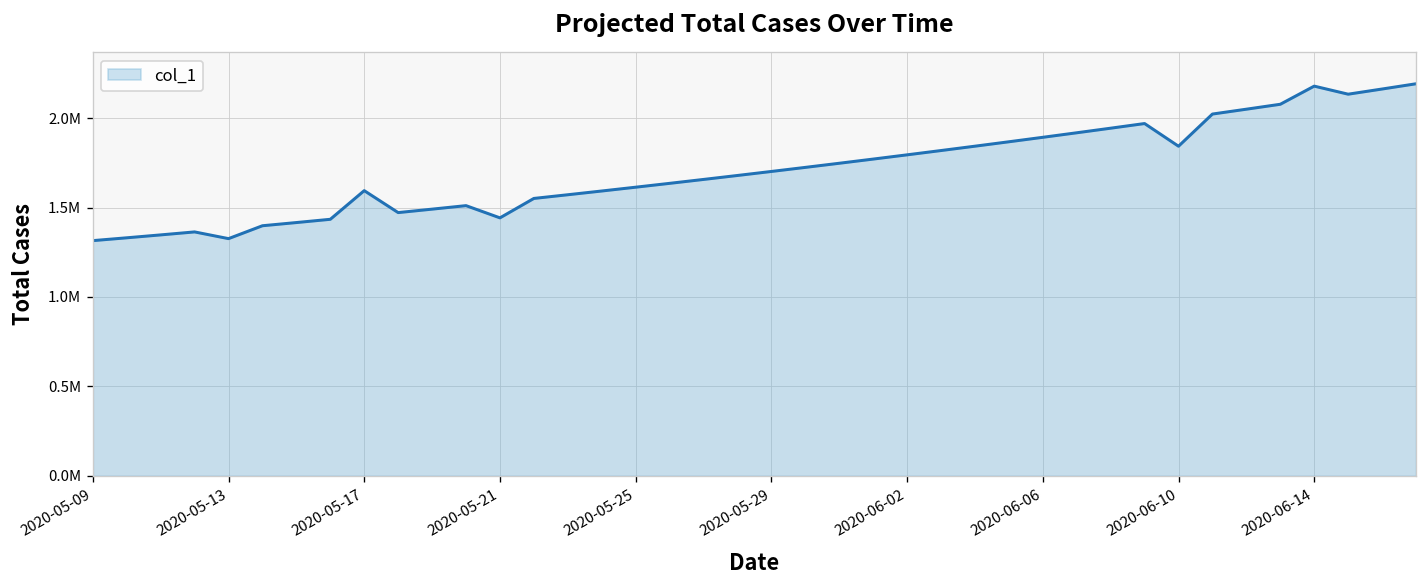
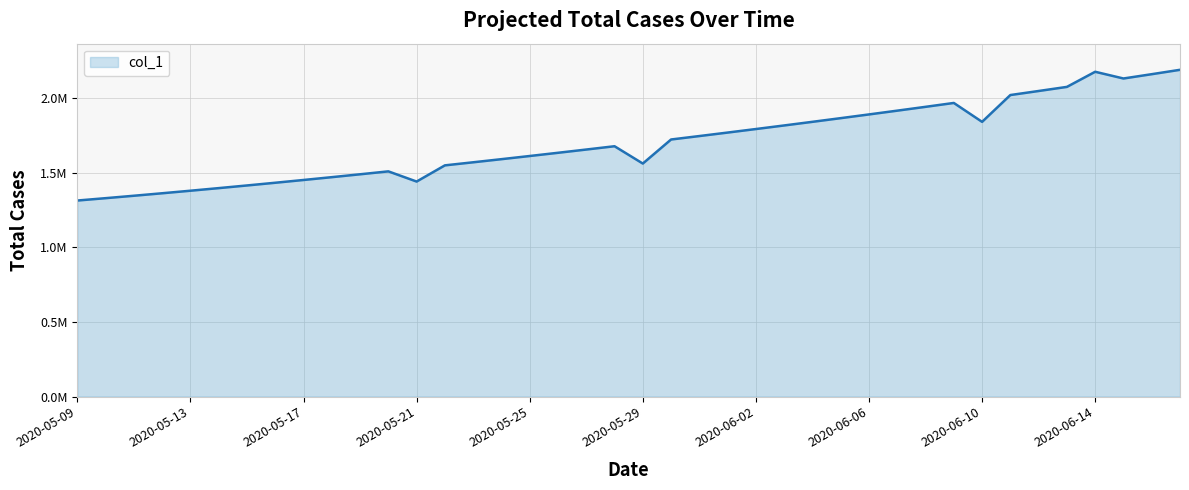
2020-05-13: 1330000 -> 1380000
2020-05-17: 1590000 -> 1450000
2020-05-29: 1700000 -> 1560000
